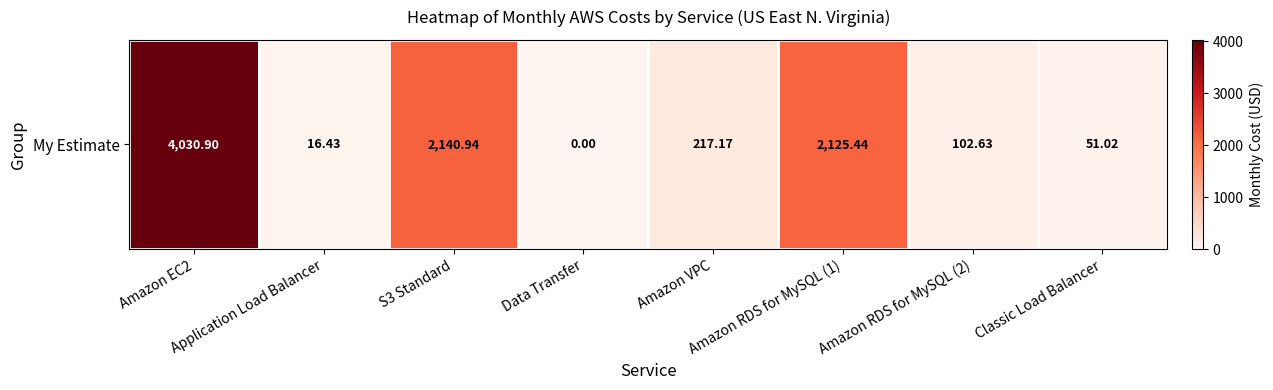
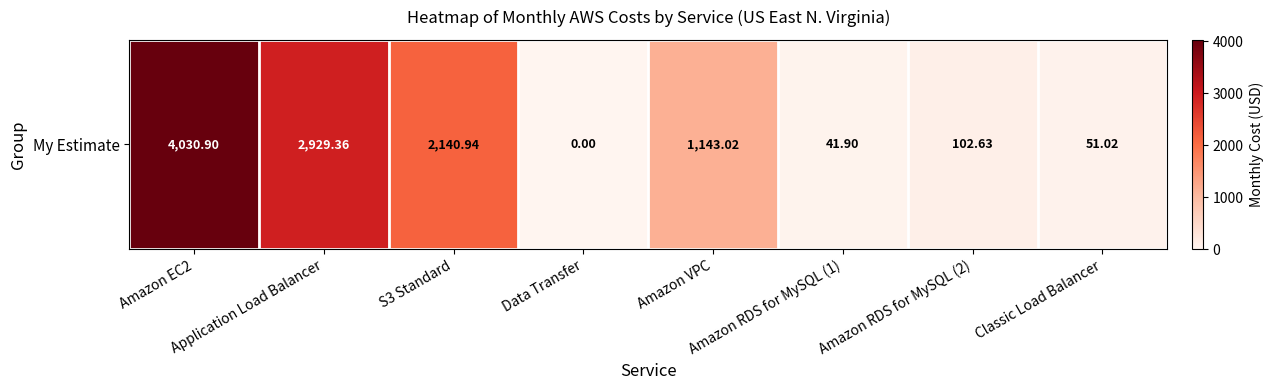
My Estimate, Application Load Balancer: 16.43 -> 2,929.36
My Estimate, Amazon VPC: 217.17 -> 1,143.02
My Estimate, Amazon RDS for MySQL (1): 2,125.44 -> 41.90
